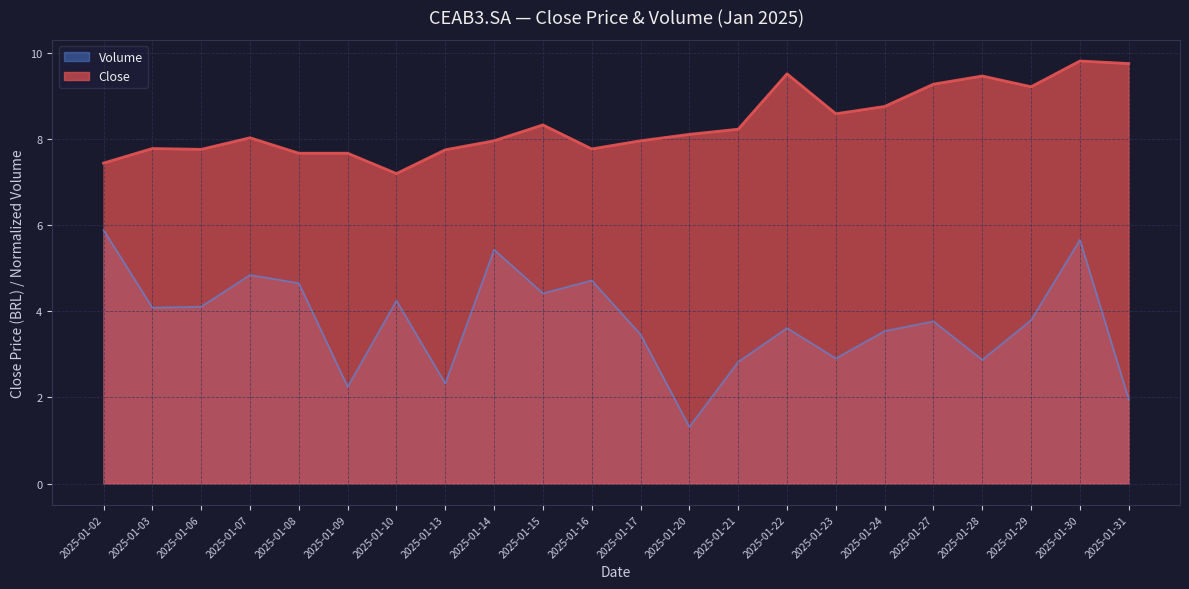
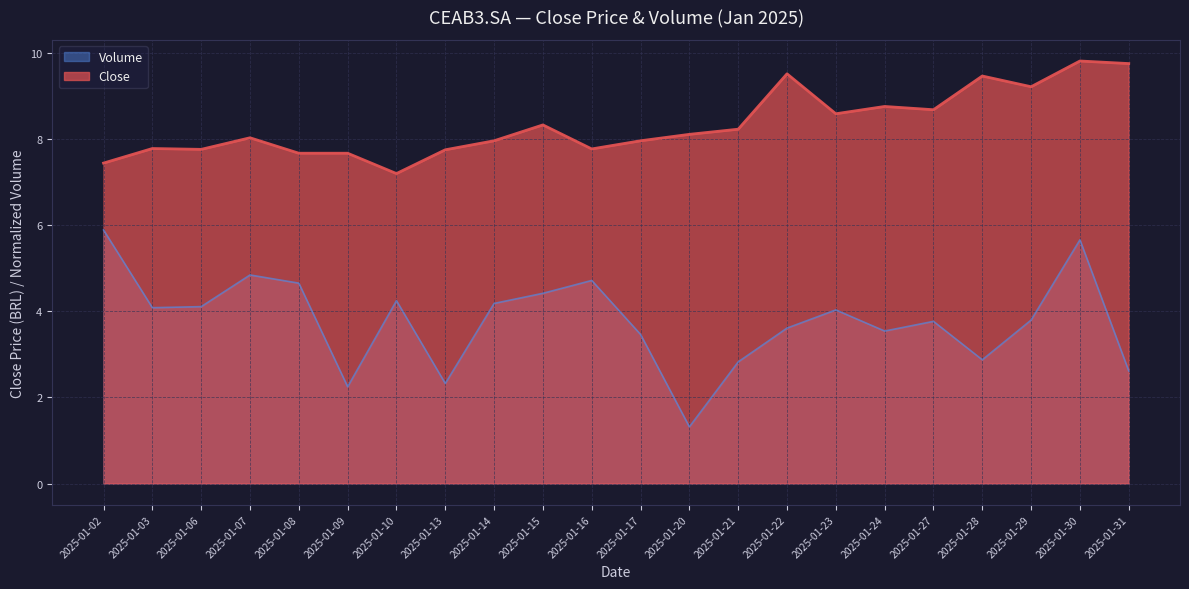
Volume, 2025-01-14: 5.4 -> 4.2
Volume, 2025-01-23: 2.9 -> 4.0
Close, 2025-01-27: 9.3 -> 8.7
Volume, 2025-01-31: 2.0 -> 2.6
